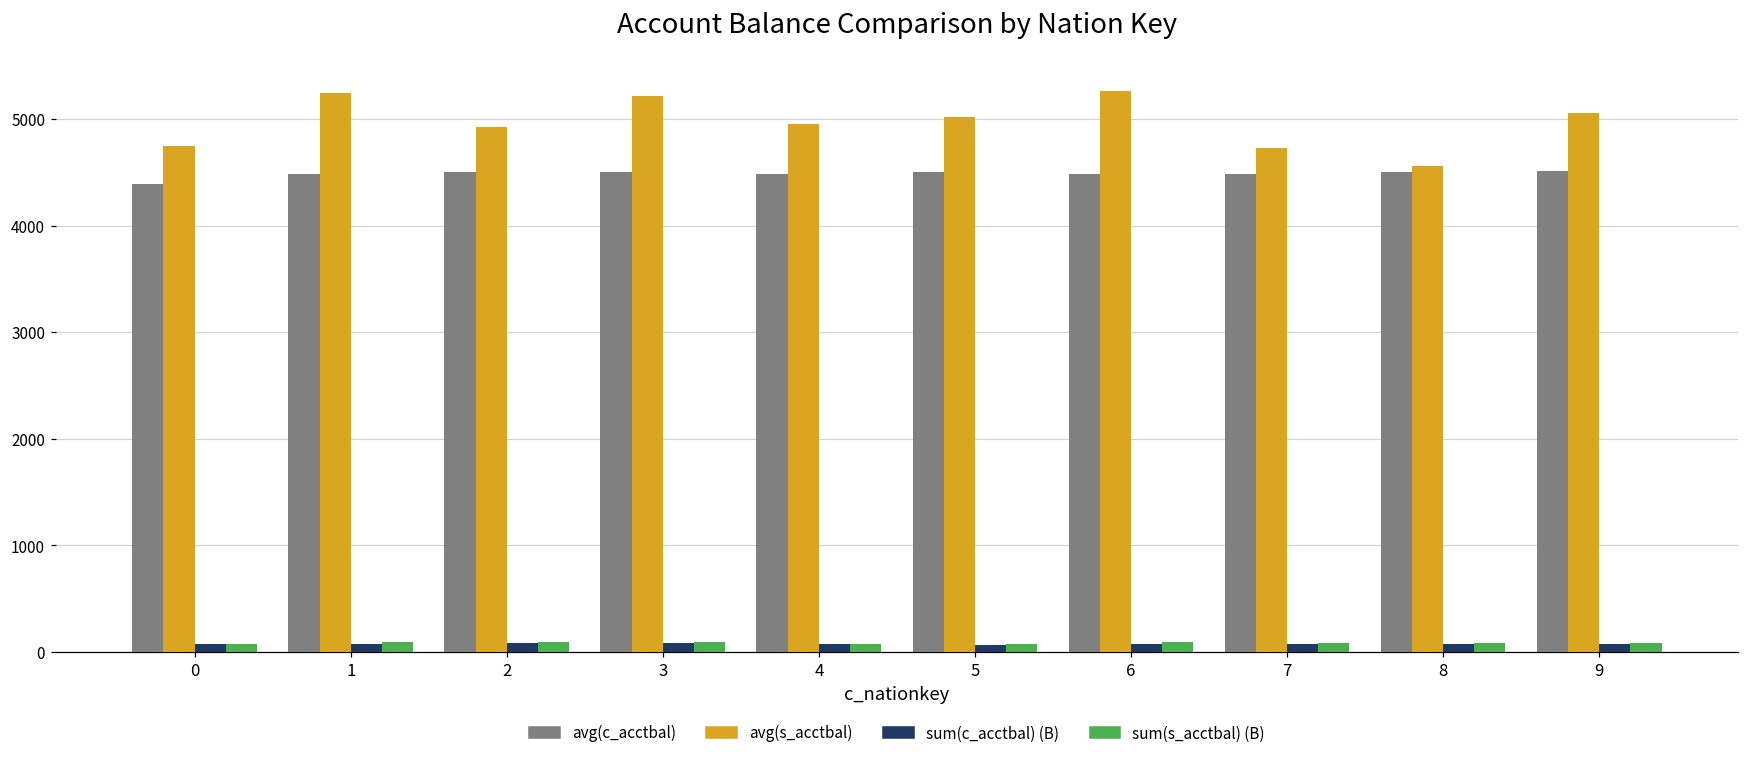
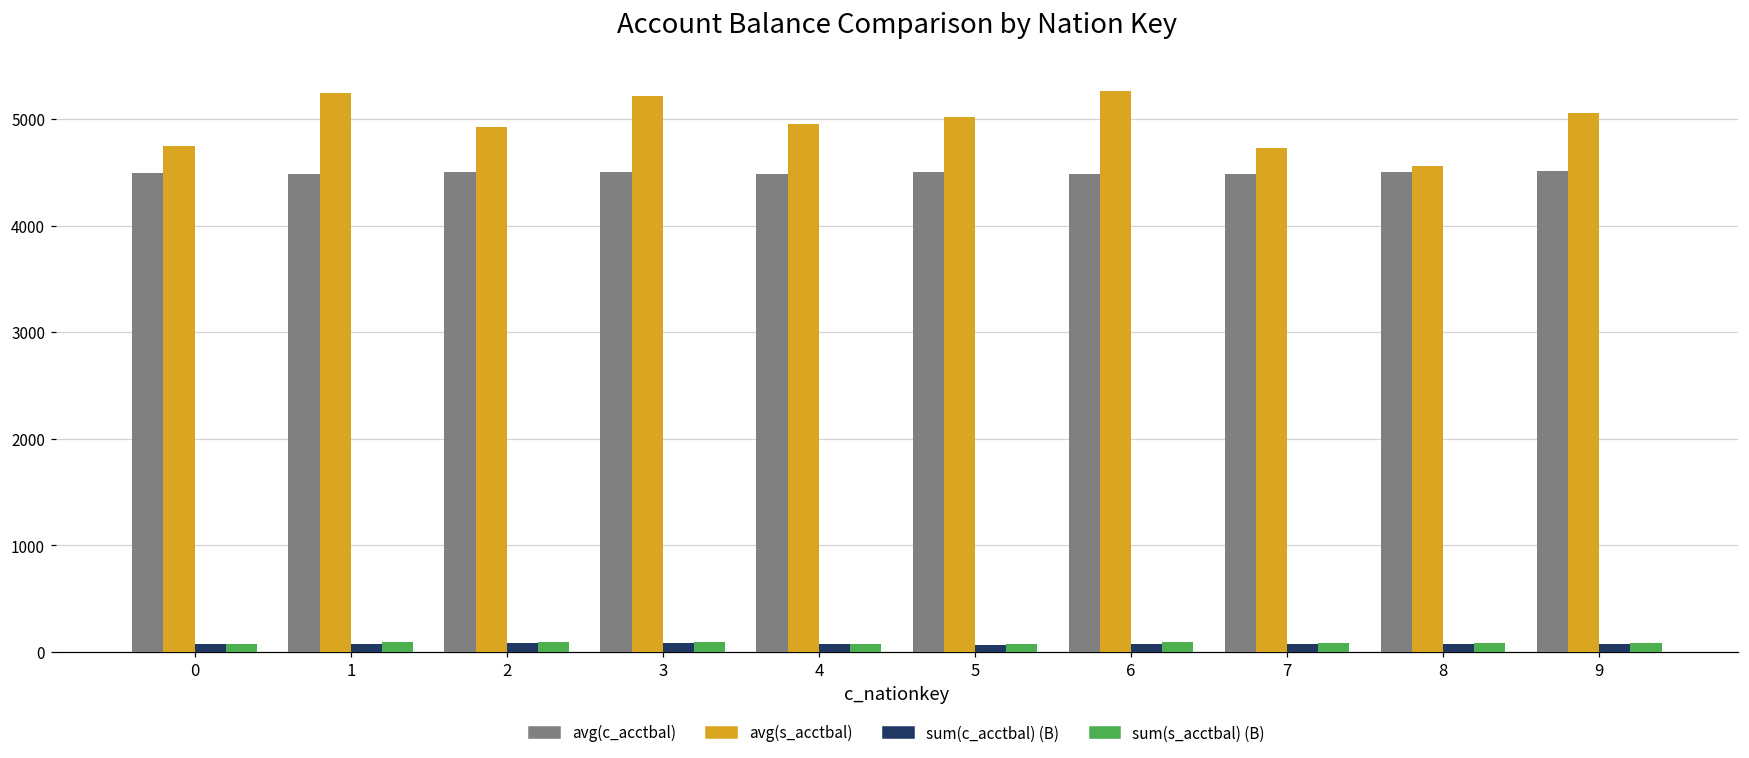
avg(c_acctbal), 0: 4400 -> 4500
